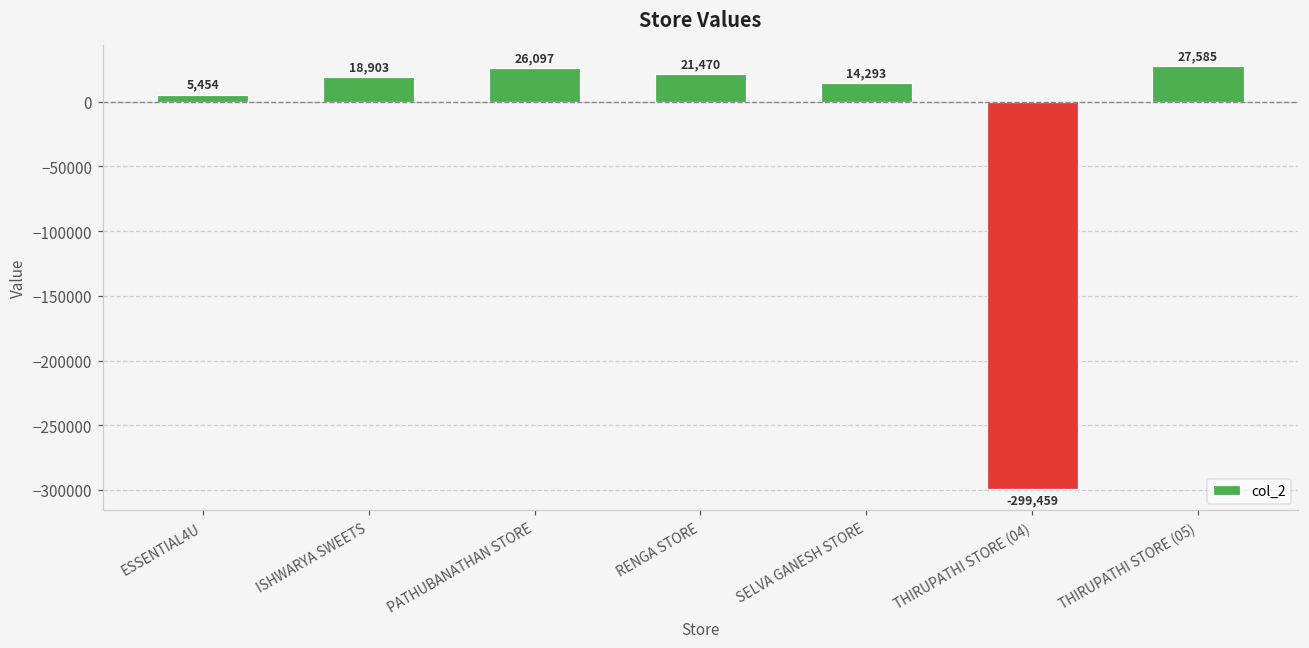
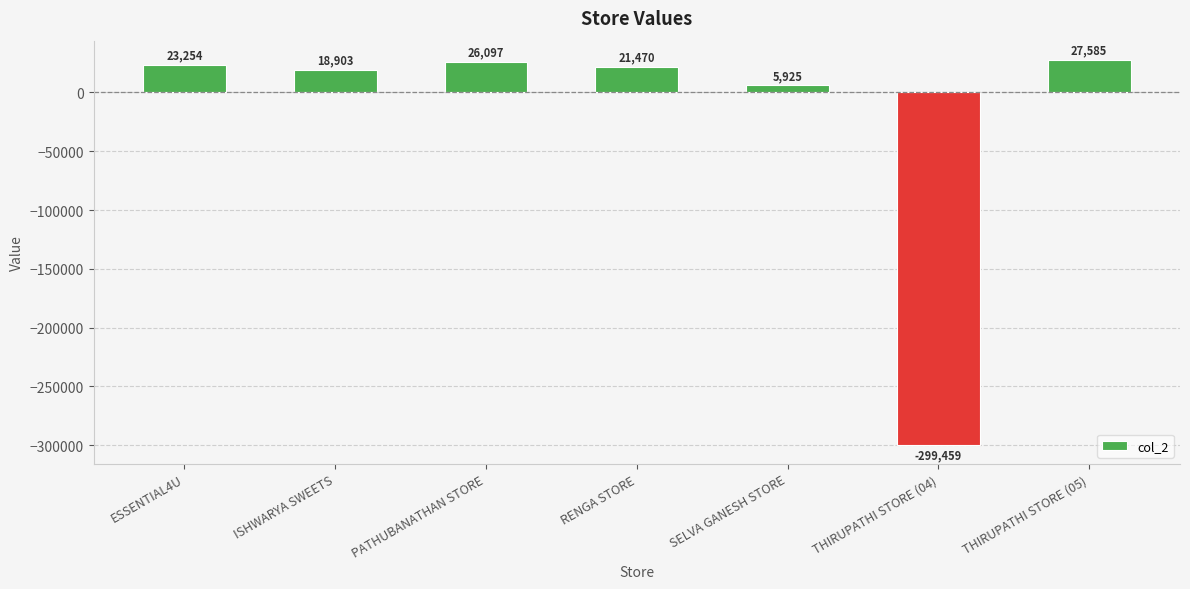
ESSENTIAL4U: 5,454 -> 23,254
SELVA GANESH STORE: 14,293 -> 5,925
